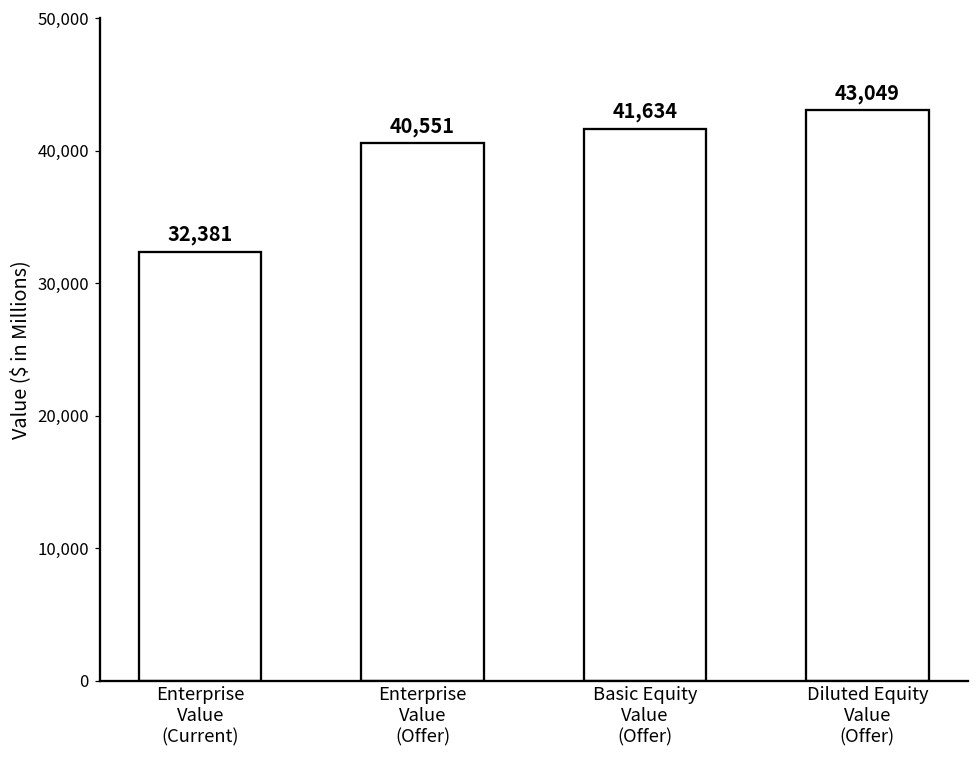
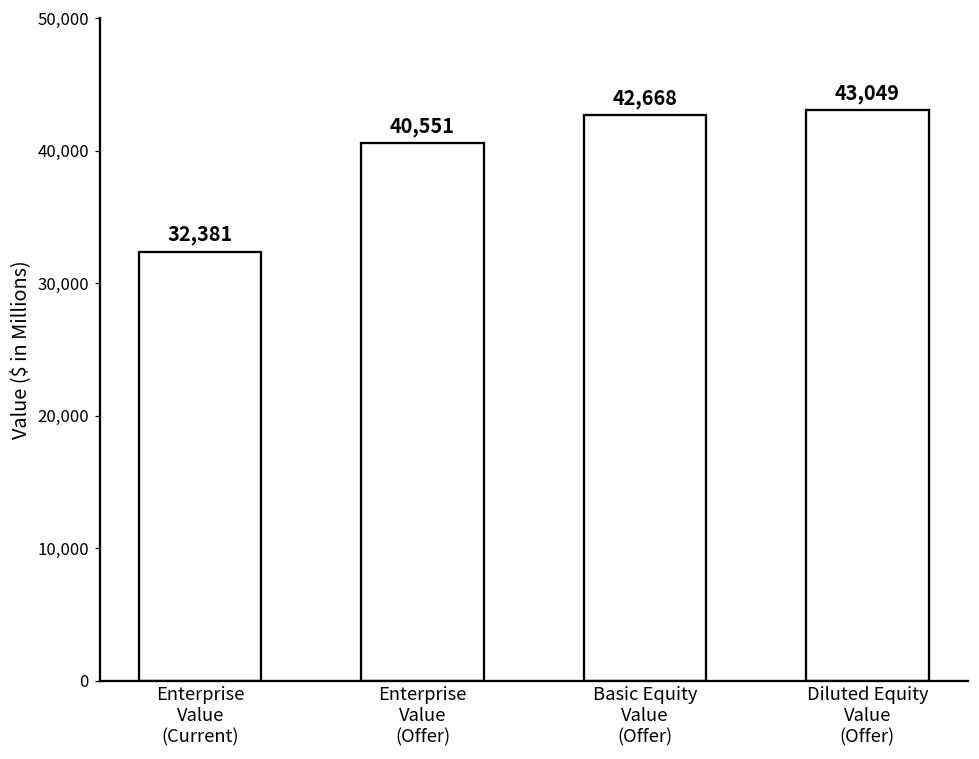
Basic Equity Value (Offer): 41,634 -> 42,668
